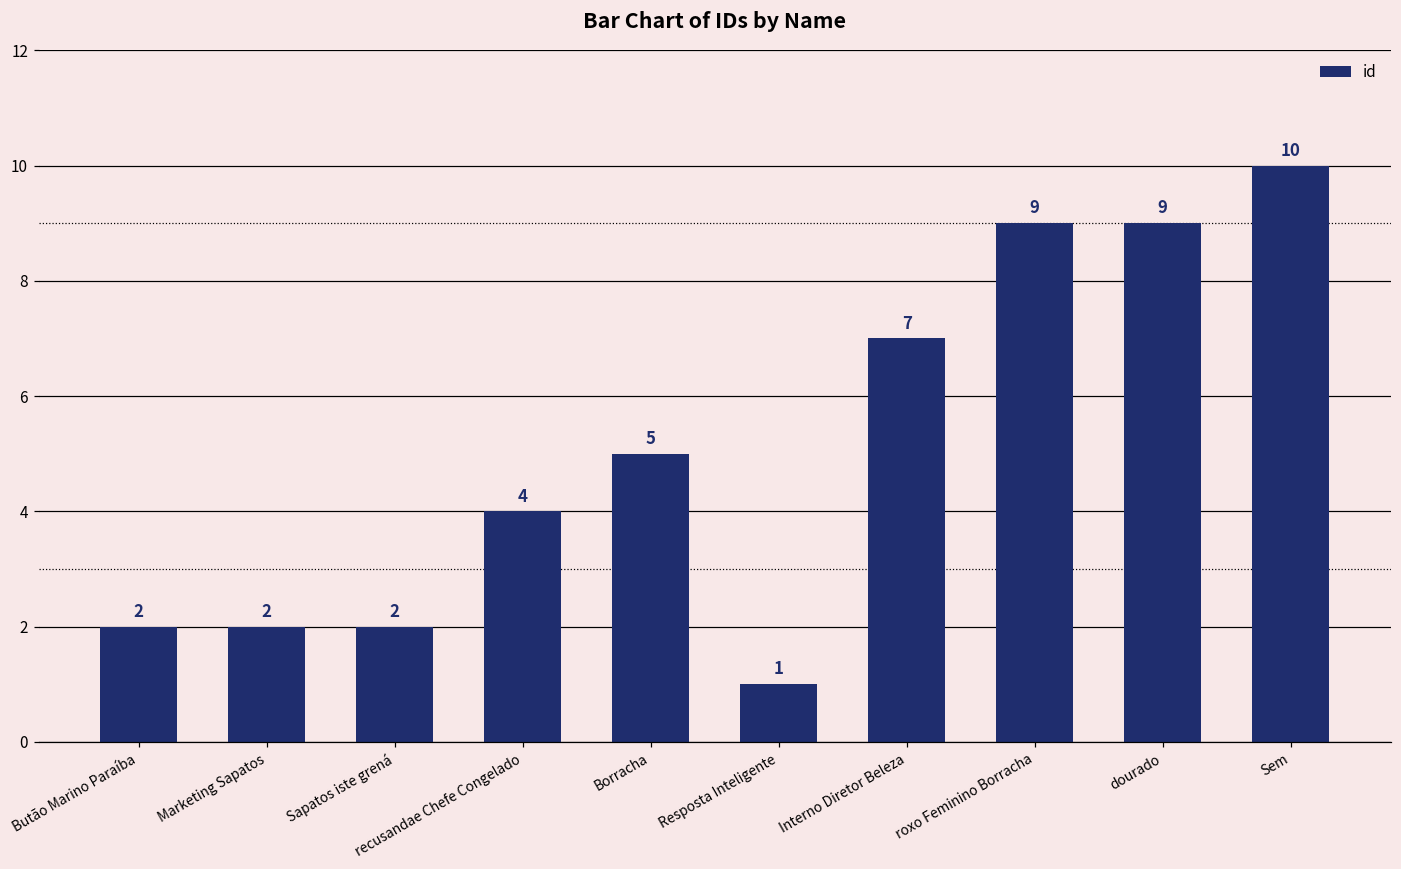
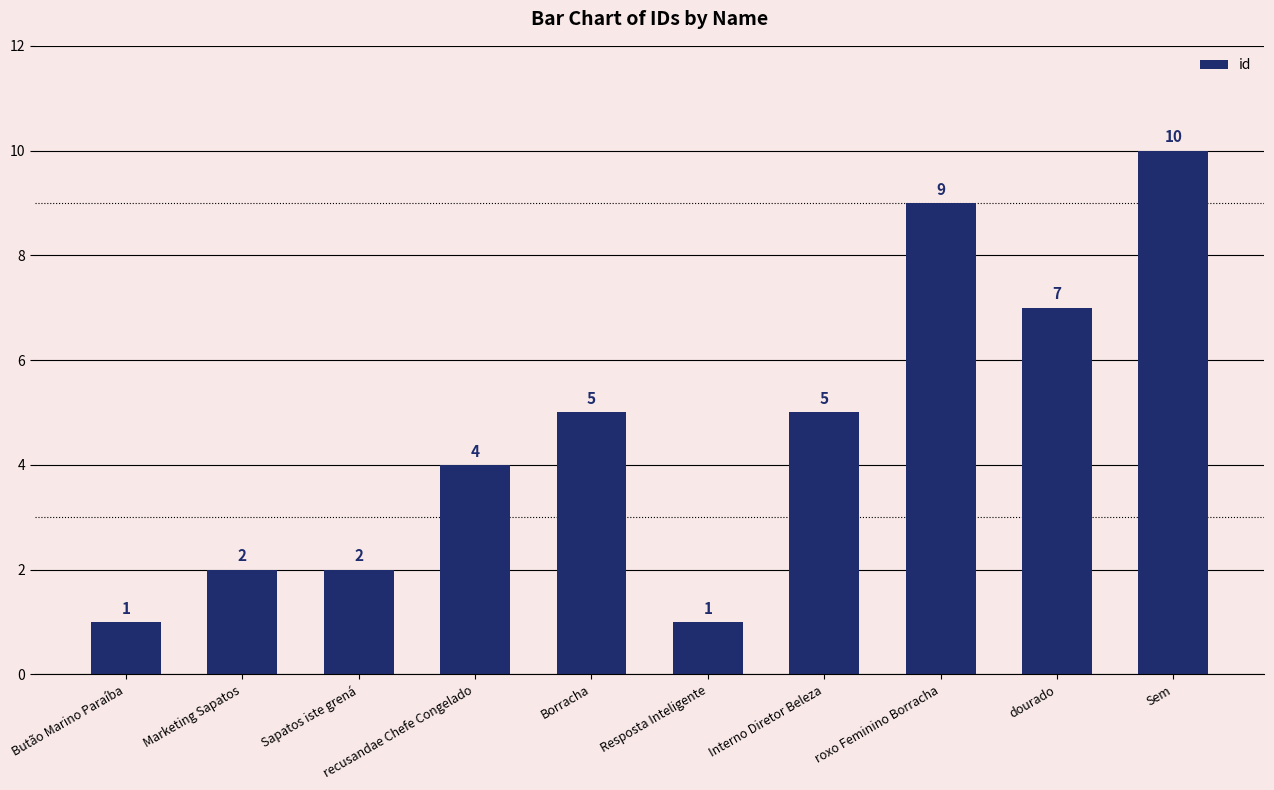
Butão Marino Paraíba: 2 -> 1
Interno Diretor Beleza: 7 -> 5
dourado: 9 -> 7
